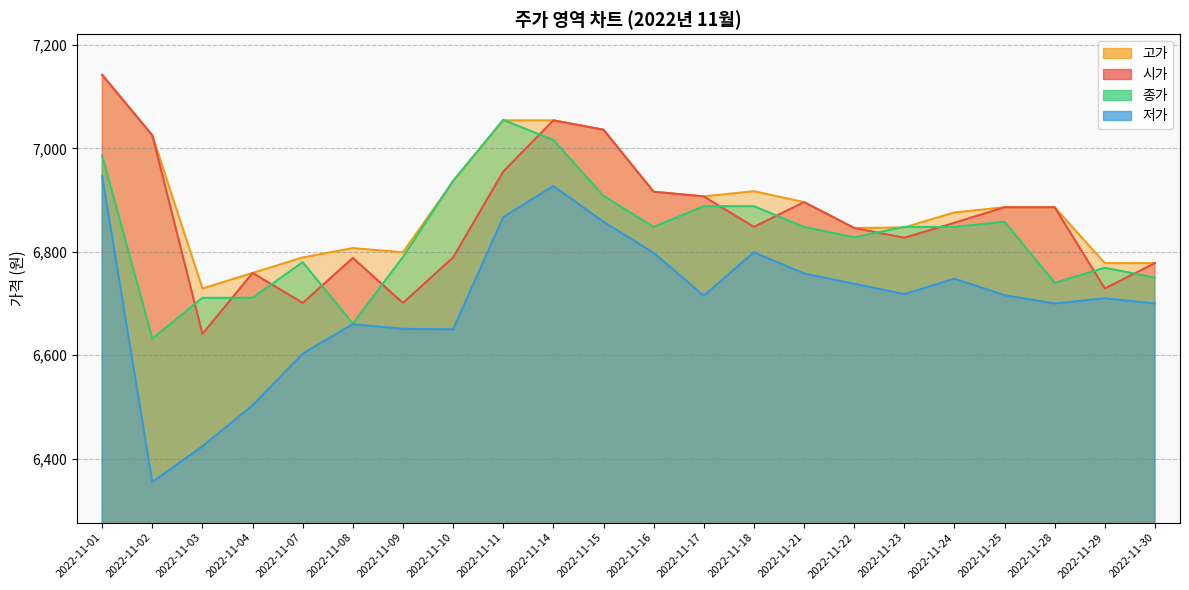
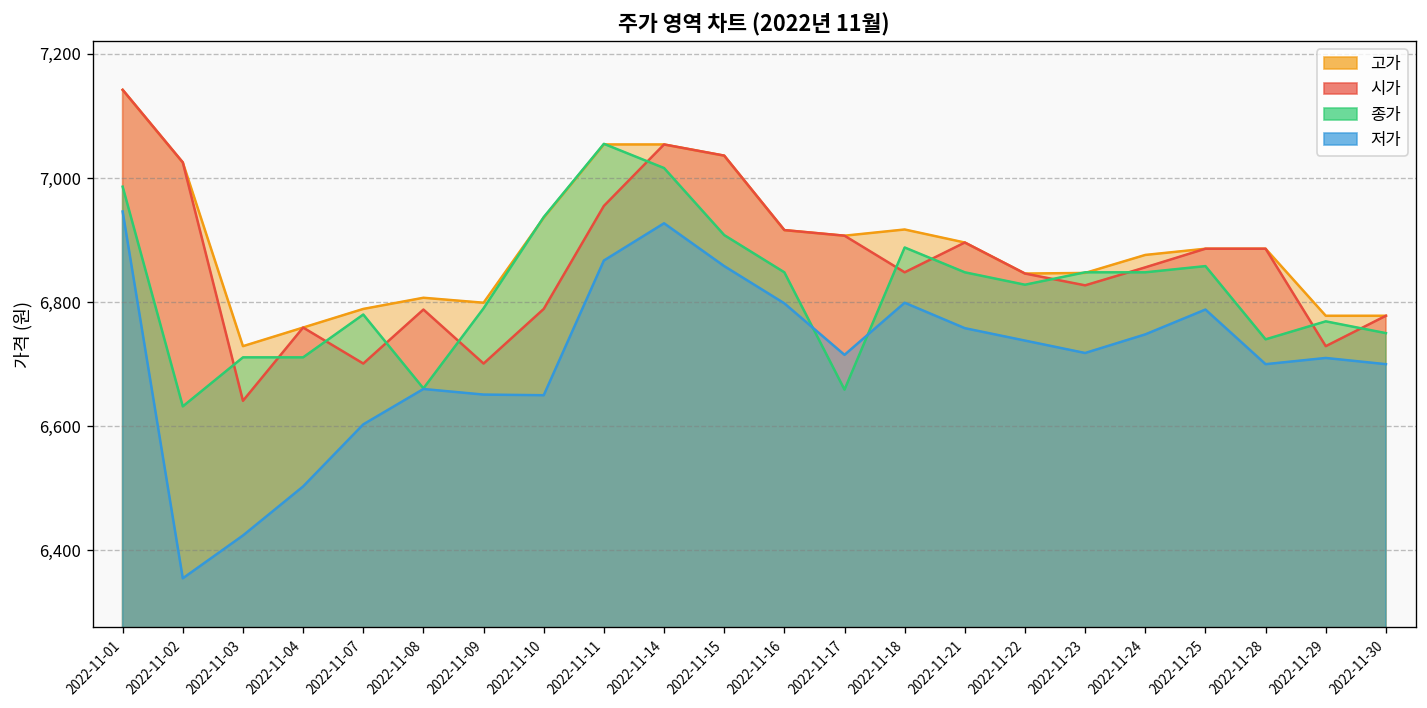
종가, 2022-11-17: 6,890 -> 6,660
저가, 2022-11-25: 6,720 -> 6,790
